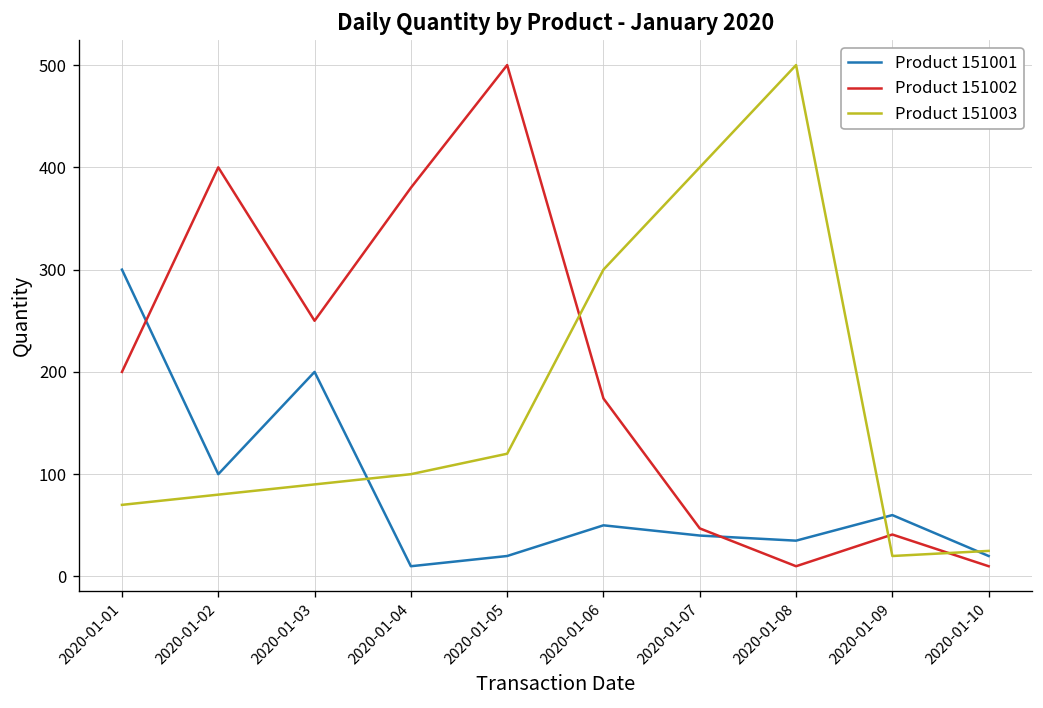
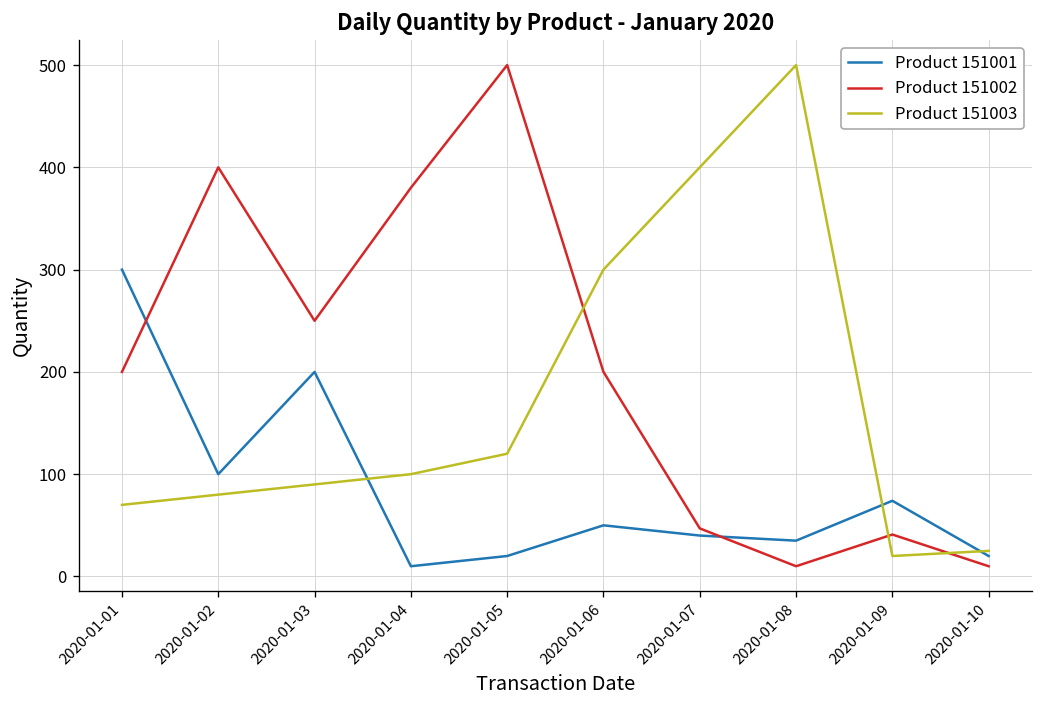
Product 151002, 2020-01-06: 170 -> 200
Product 151001, 2020-01-09: 60 -> 70
